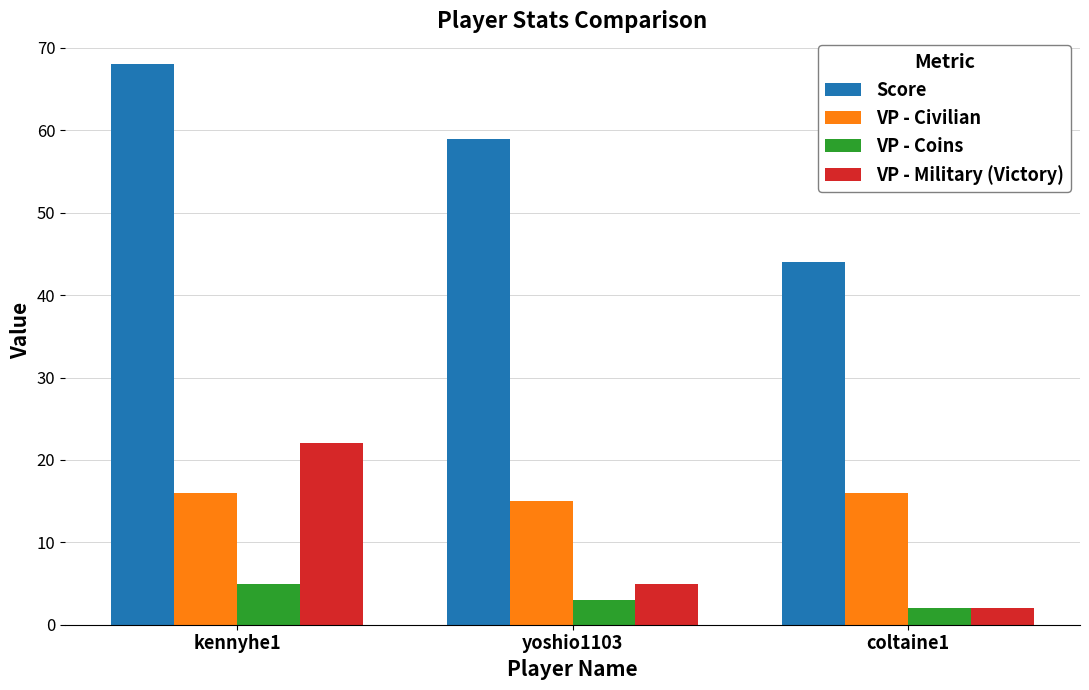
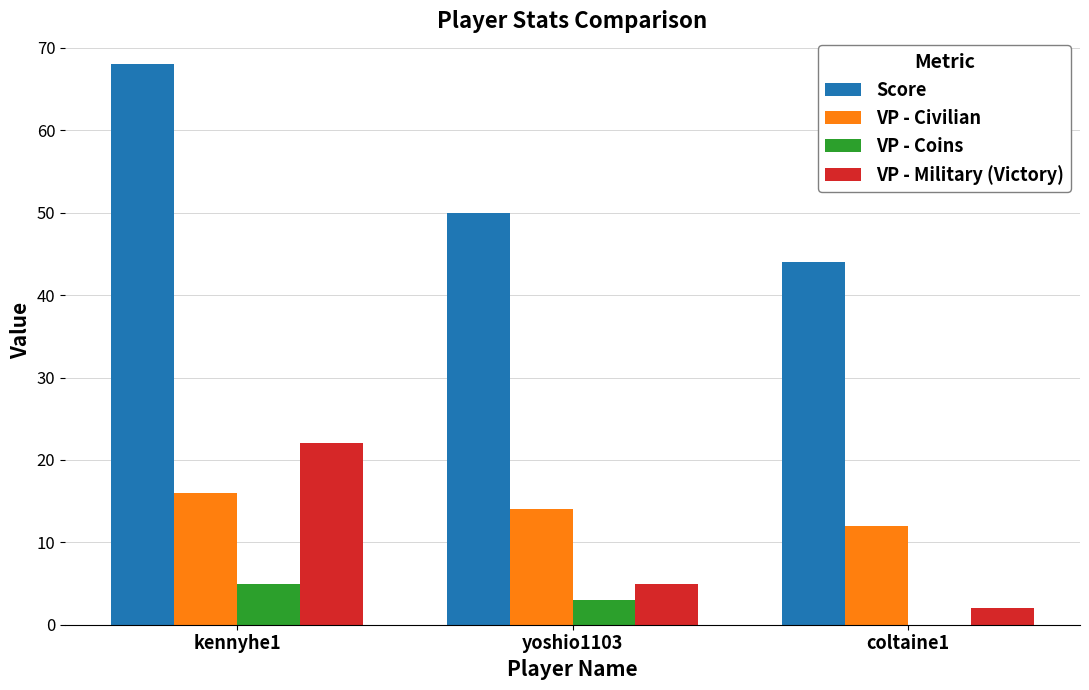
Score, yoshio1103: 59 -> 50
VP - Civilian, yoshio1103: 15 -> 14
VP - Civilian, coltaine1: 16 -> 12
VP - Coins, coltaine1: 2 -> 0
